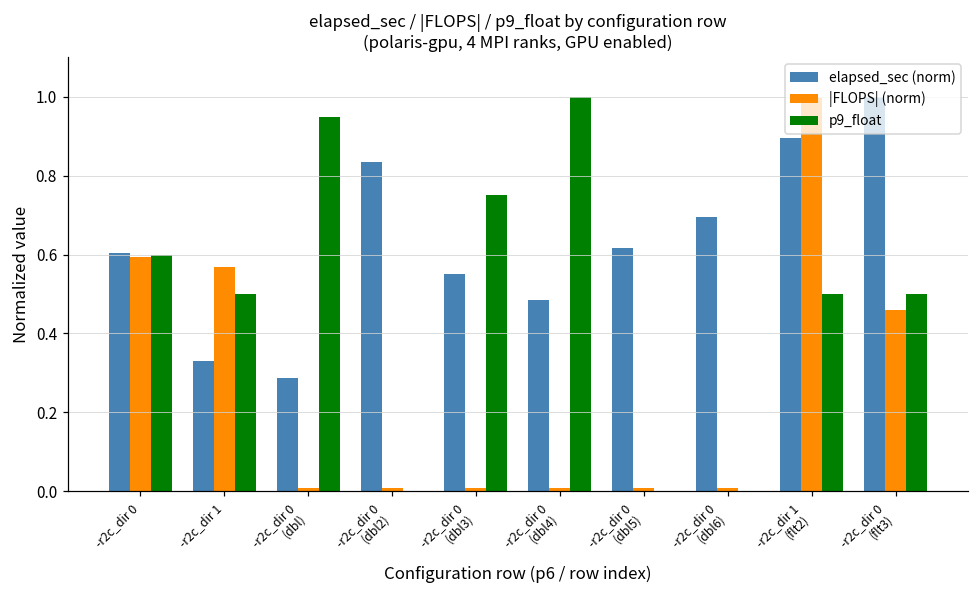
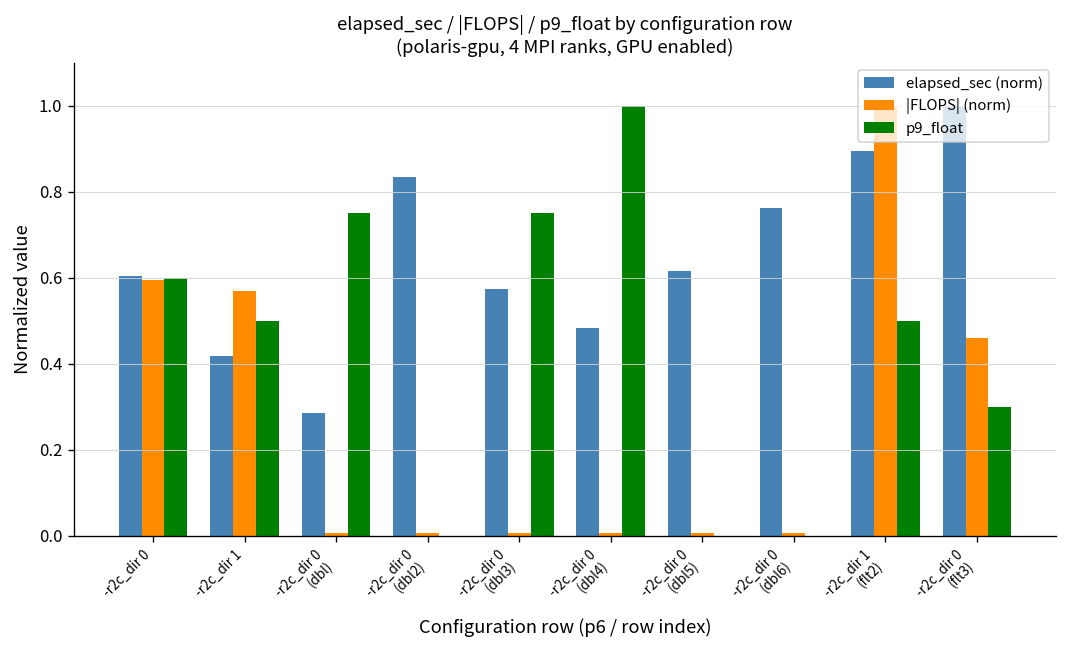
elapsed_sec (norm), -r2c_dir 1: 0.33 -> 0.42
p9_float, -r2c_dir 0 (dbl): 0.95 -> 0.75
elapsed_sec (norm), -r2c_dir 0 (dbl3): 0.55 -> 0.57
elapsed_sec (norm), -r2c_dir 0 (dbl6): 0.70 -> 0.76
p9_float, -r2c_dir 0 (flt3): 0.5 -> 0.3
